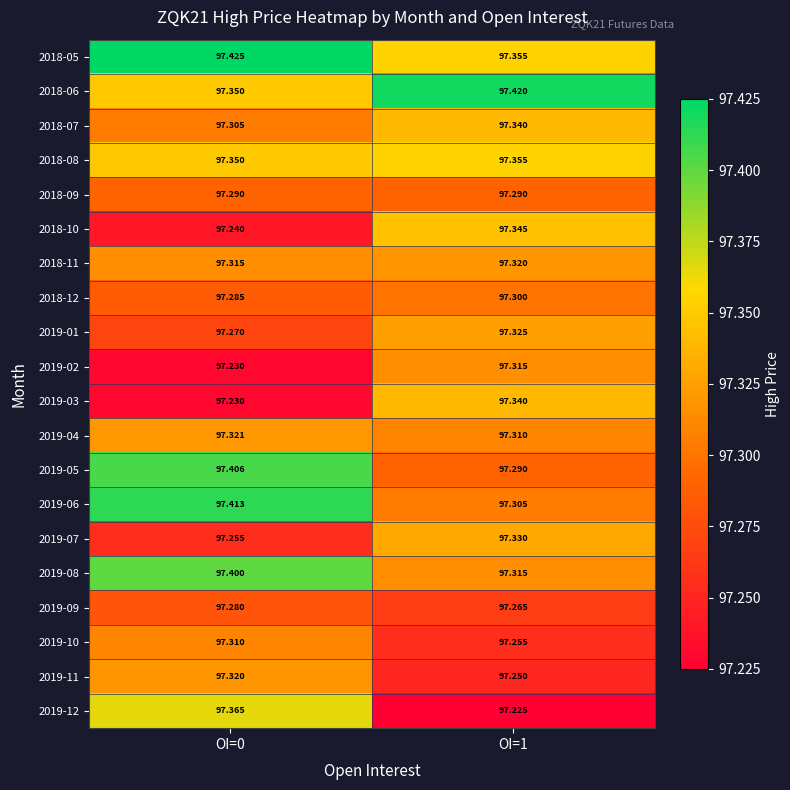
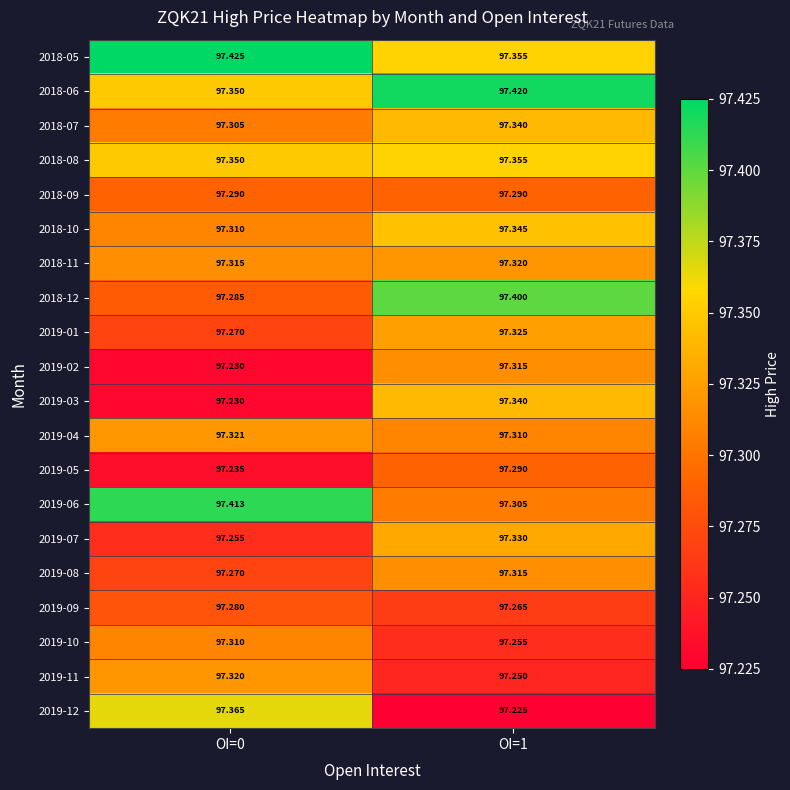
2018-10, OI=0: 97.240 -> 97.310
2018-12, OI=1: 97.300 -> 97.400
2019-05, OI=0: 97.406 -> 97.235
2019-08, OI=0: 97.400 -> 97.270
